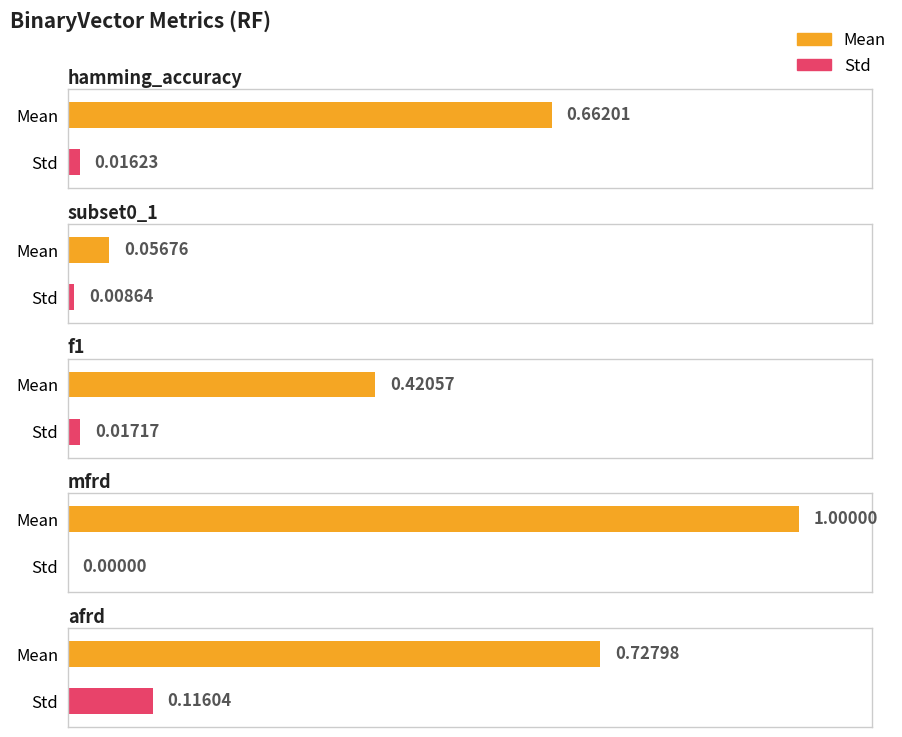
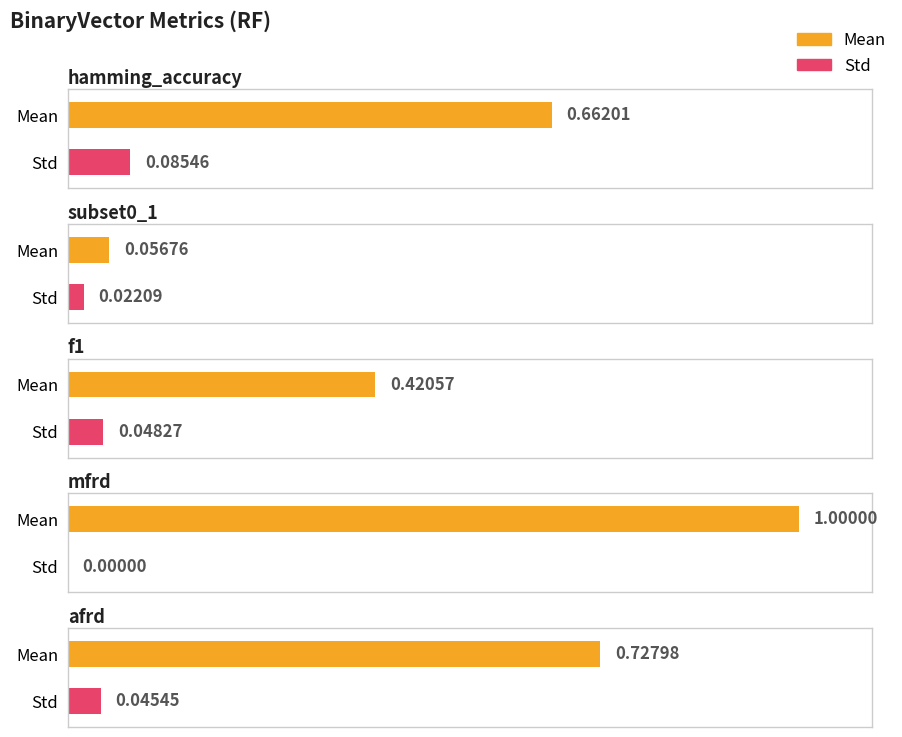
hamming_accuracy, Std: 0.01623 -> 0.08546
subset0_1, Std: 0.00864 -> 0.02209
f1, Std: 0.01717 -> 0.04827
afrd, Std: 0.11604 -> 0.04545
